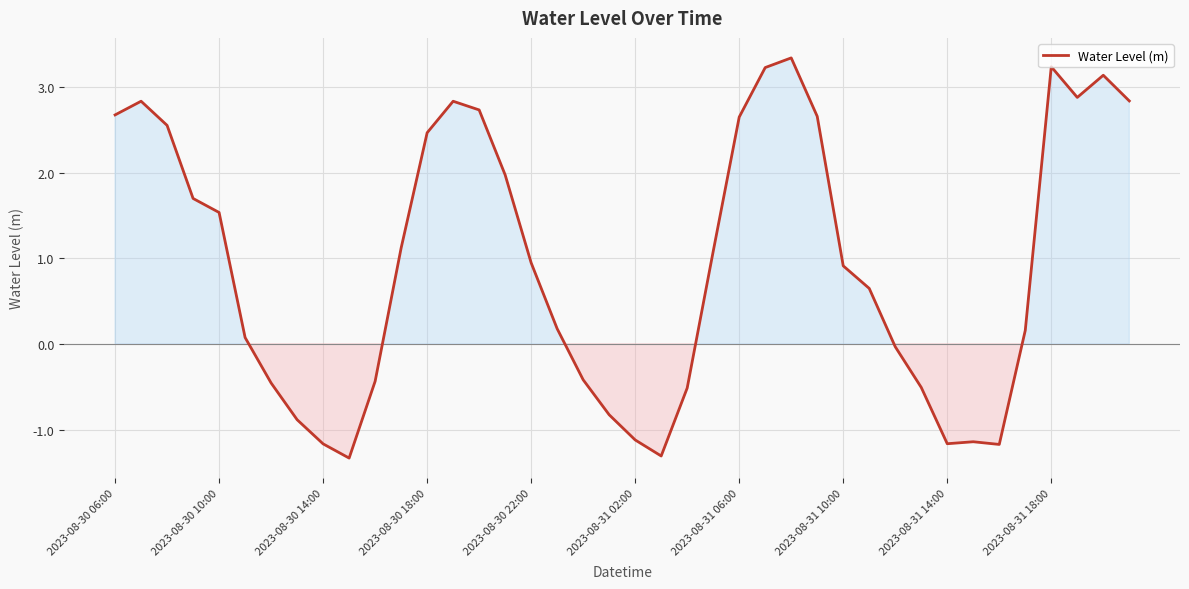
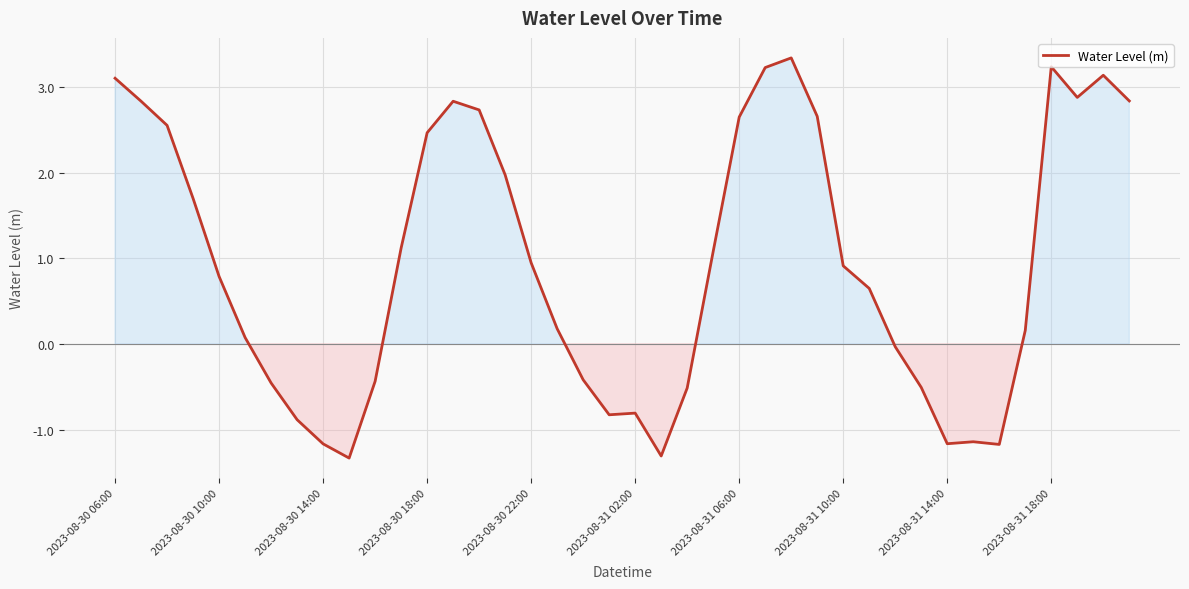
2023-08-30 06:00: 2.7 -> 3.1
2023-08-30 10:00: 1.5 -> 0.8
2023-08-31 02:00: -1.1 -> -0.8
